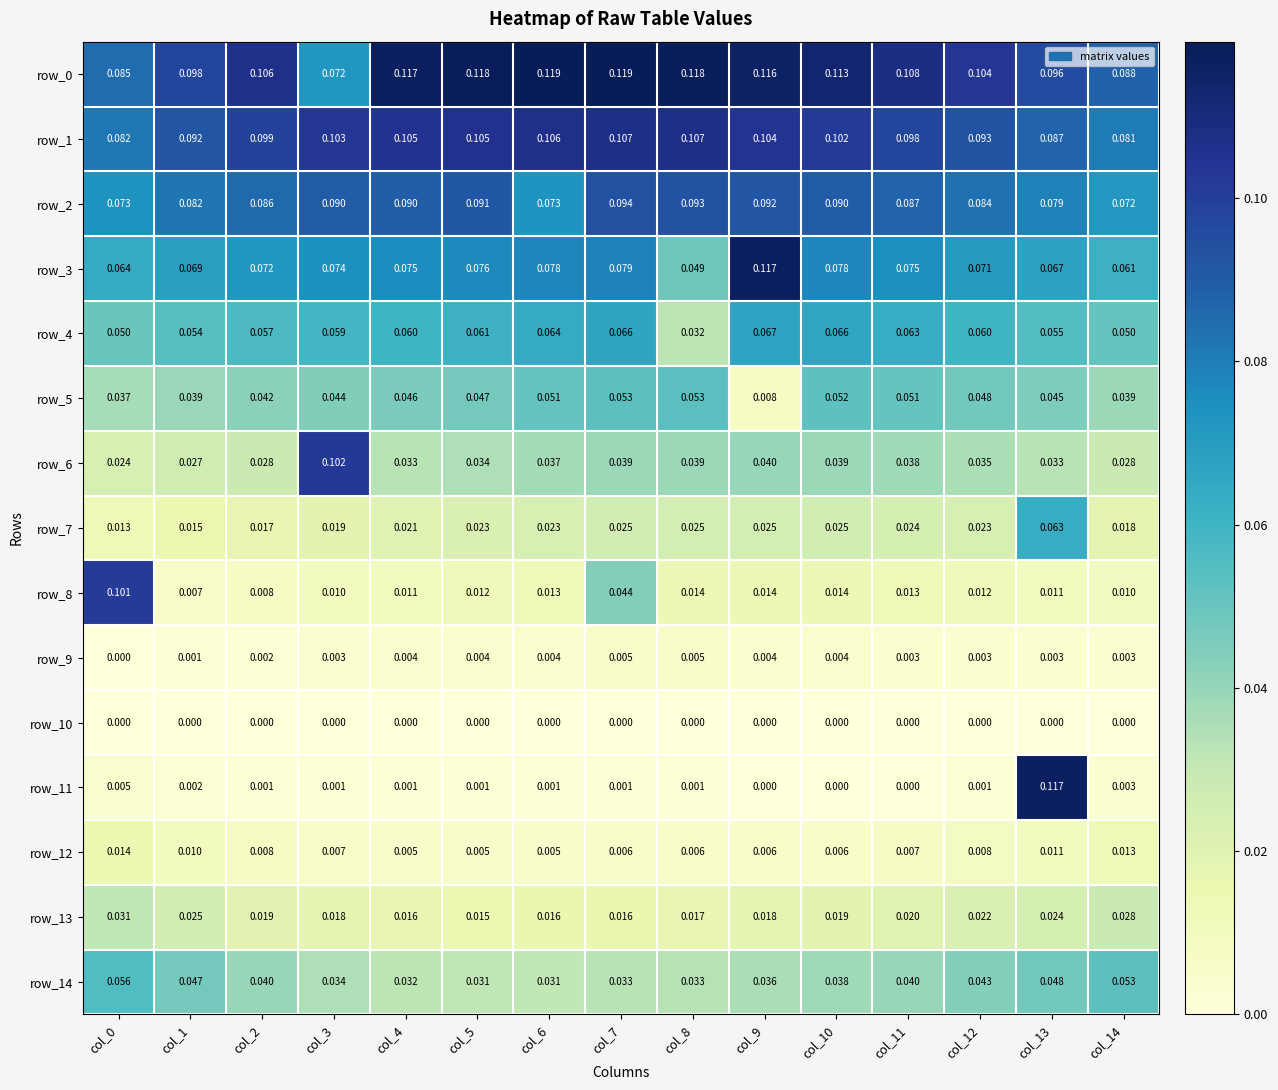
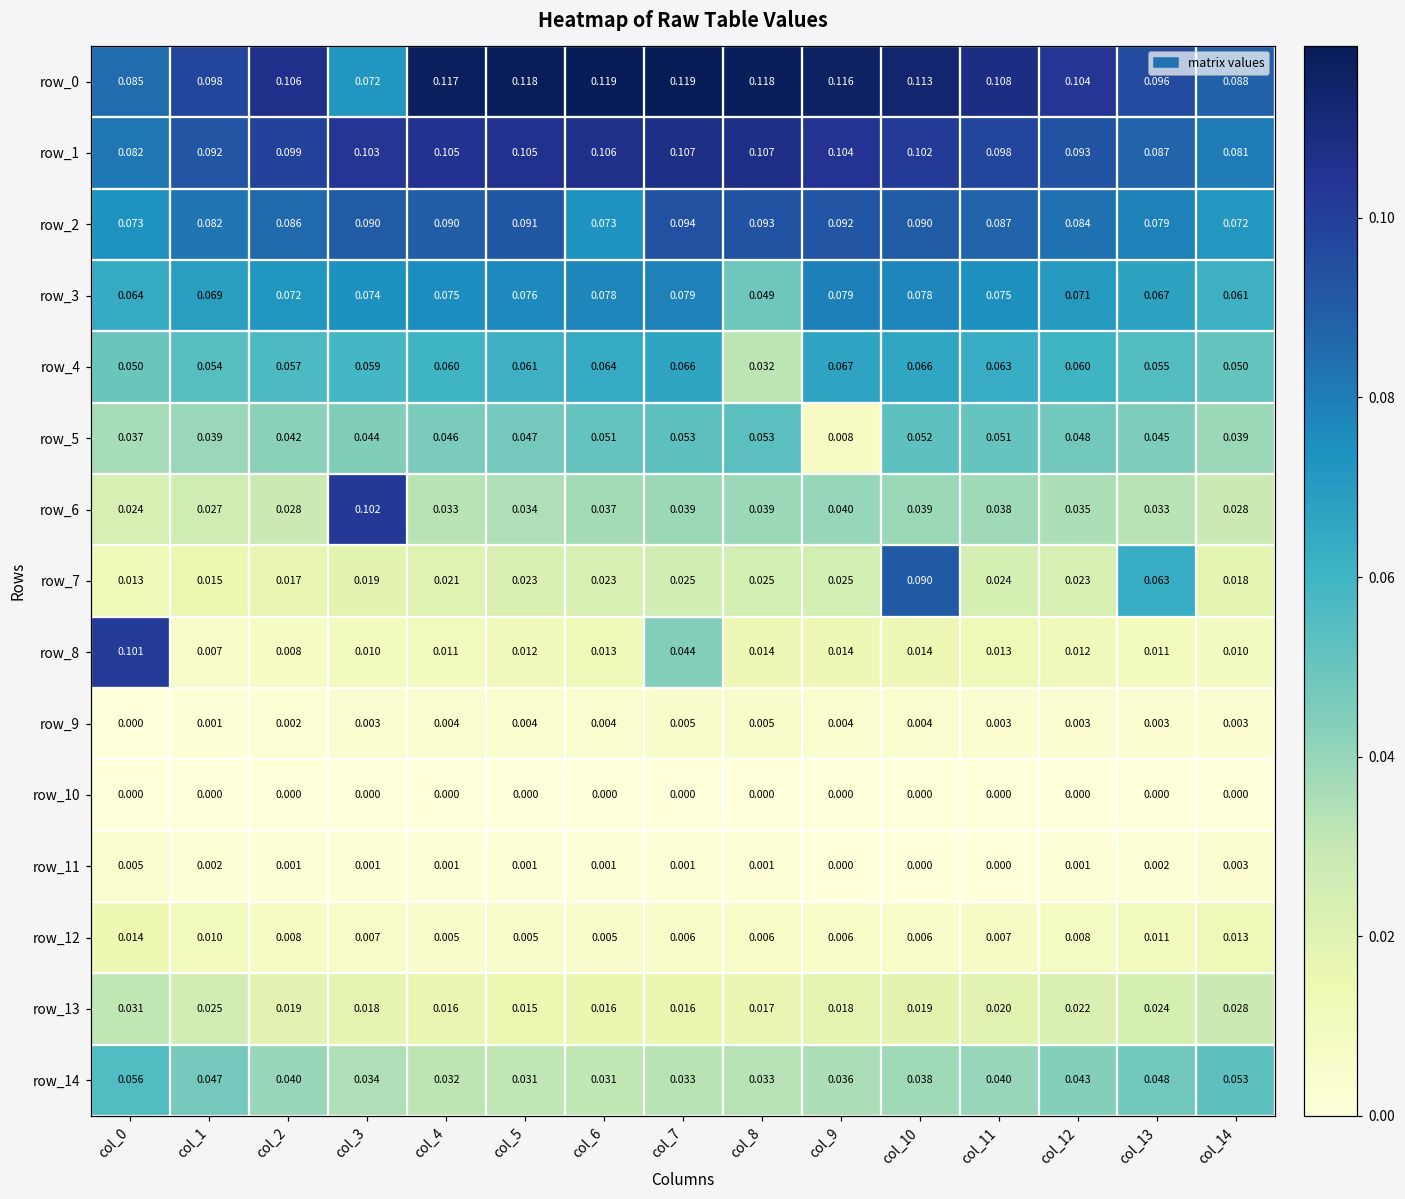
row_3, col_9: 0.117 -> 0.079
row_7, col_10: 0.025 -> 0.090
row_11, col_13: 0.117 -> 0.002
